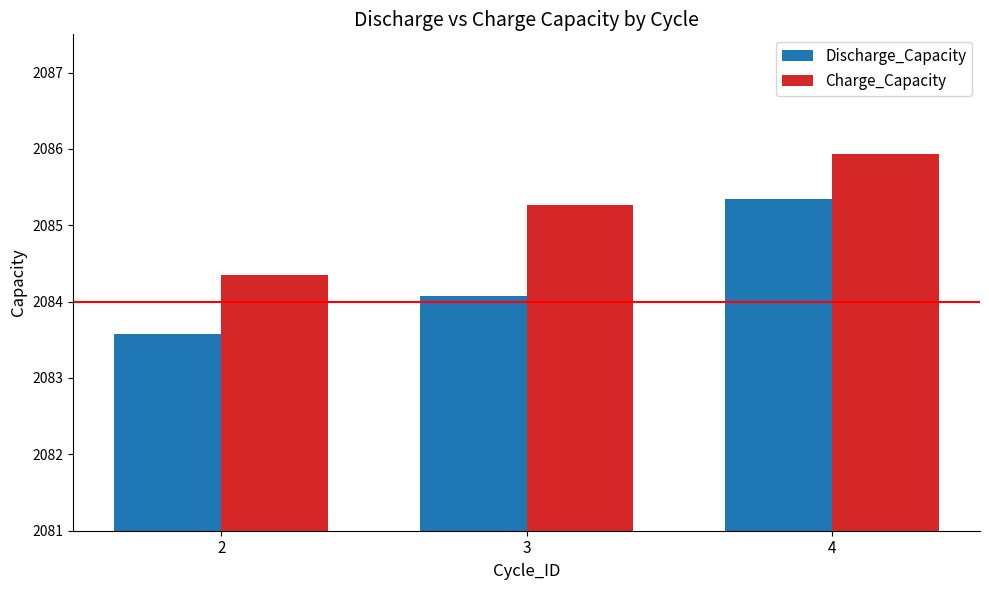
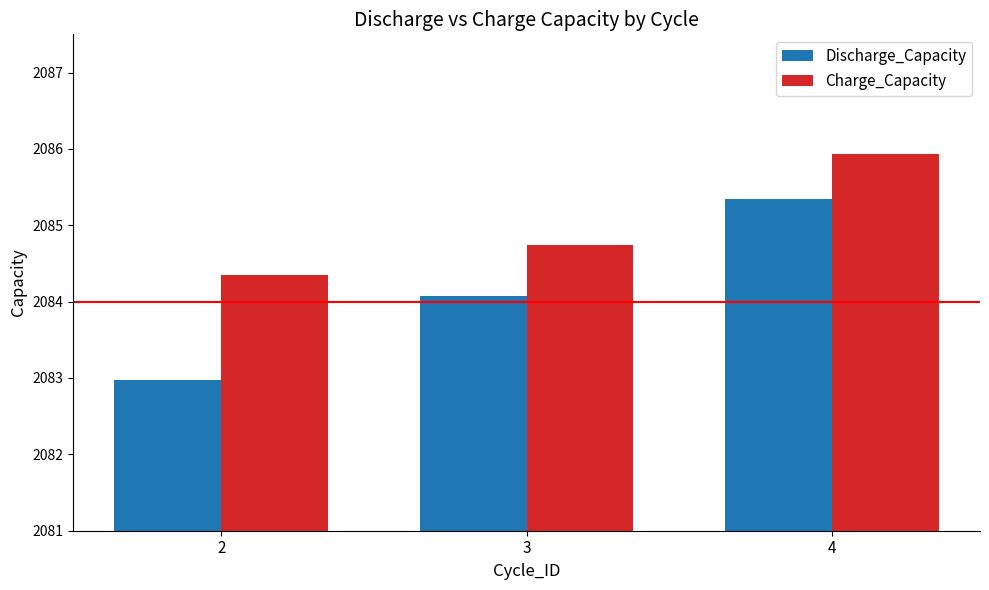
Discharge_Capacity, 2: 2083.6 -> 2083.0
Charge_Capacity, 3: 2085.3 -> 2084.7
